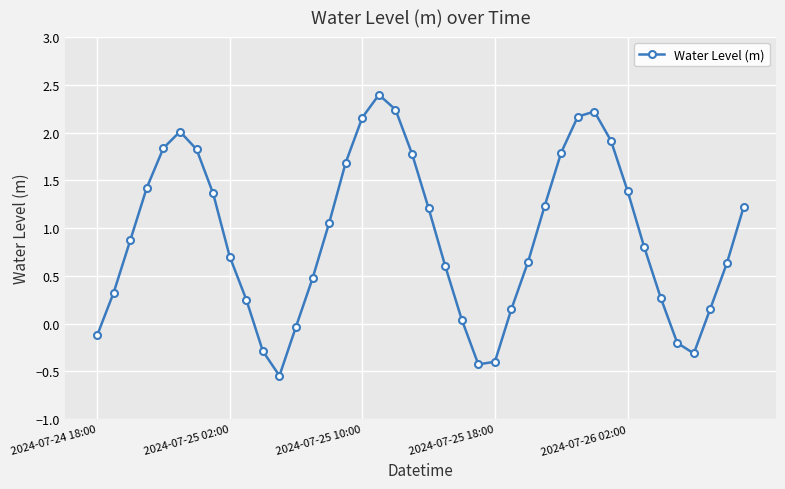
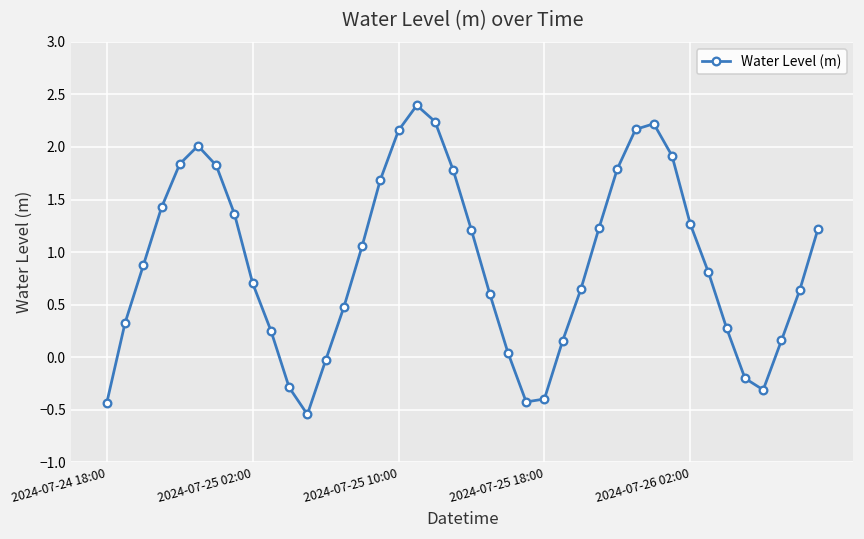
2024-07-24 18:00: -0.1 -> -0.4
2024-07-26 02:00: 1.4 -> 1.3
